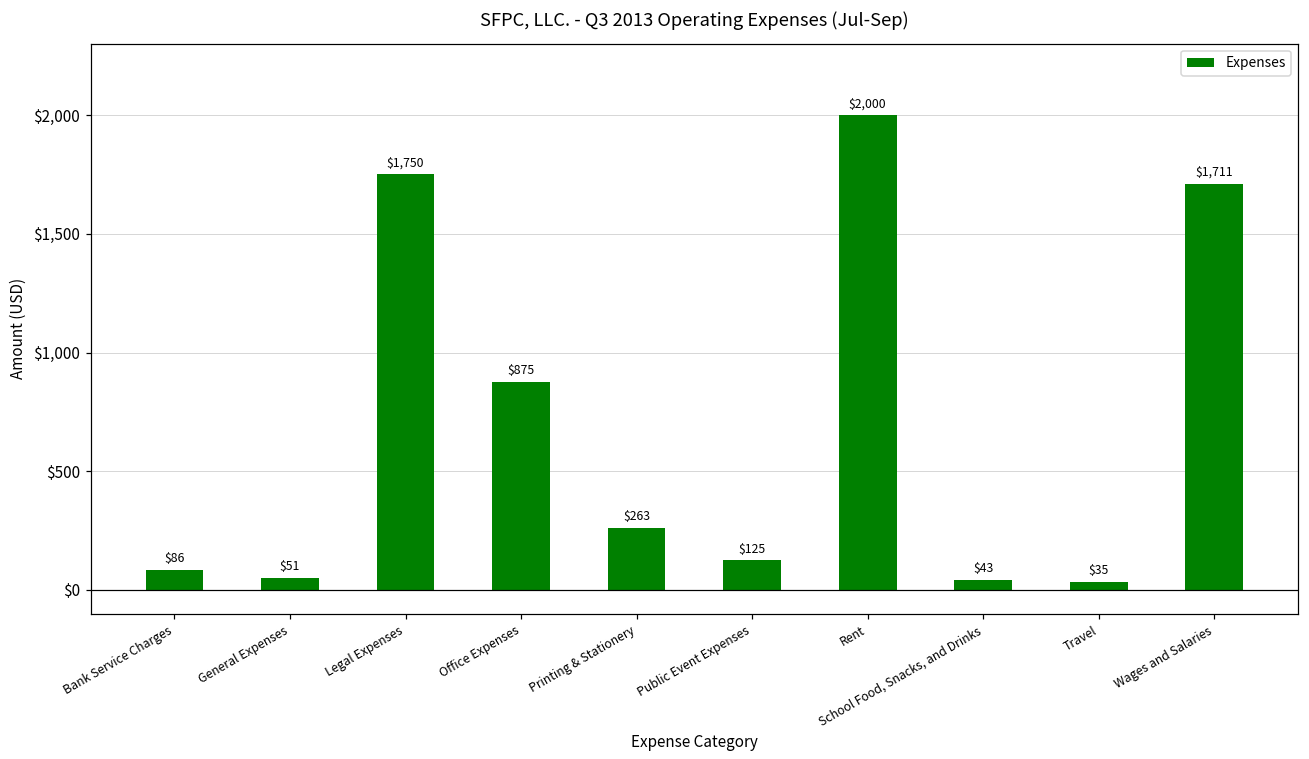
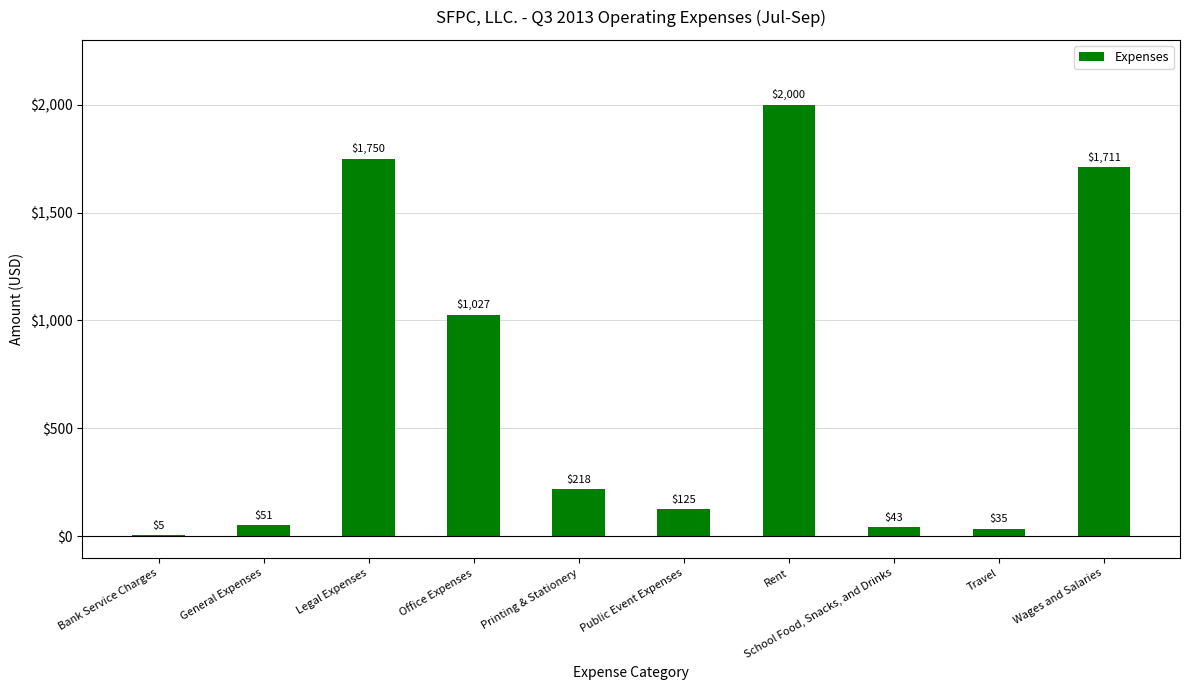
Bank Service Charges: $86 -> $5
Office Expenses: $875 -> $1,027
Printing & Stationery: $263 -> $218
